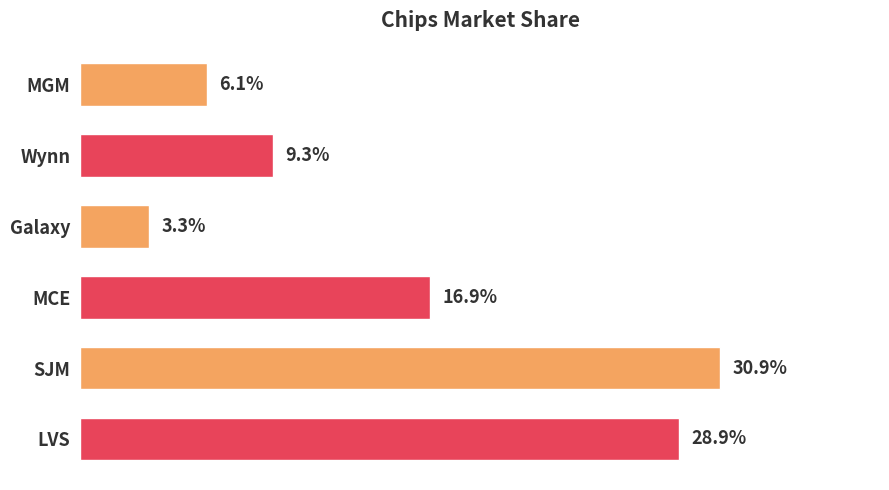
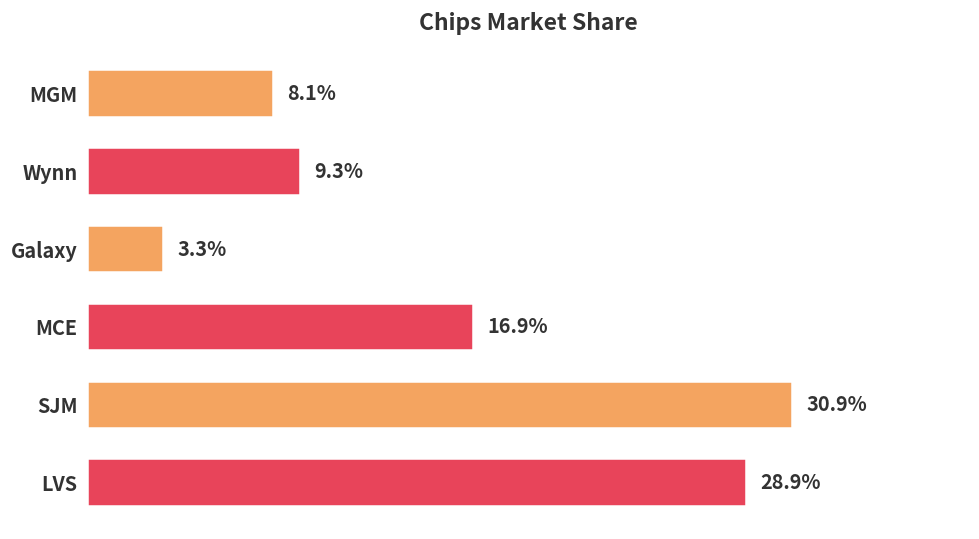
MGM: 6.1% -> 8.1%
